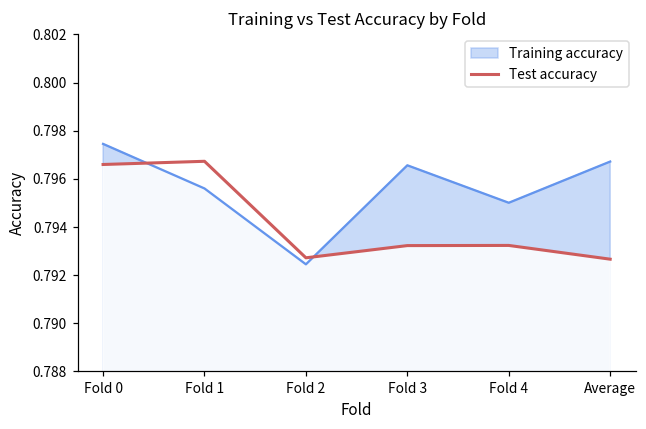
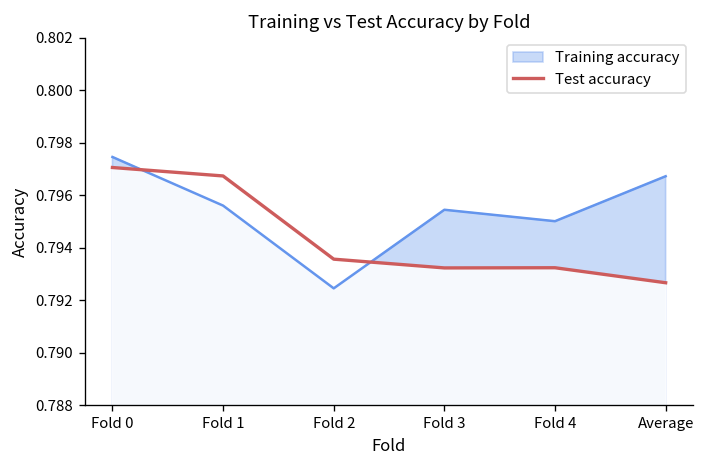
Test accuracy, Fold 0: 0.7966 -> 0.7971
Test accuracy, Fold 2: 0.7927 -> 0.7936
Training accuracy, Fold 3: 0.7966 -> 0.7954
